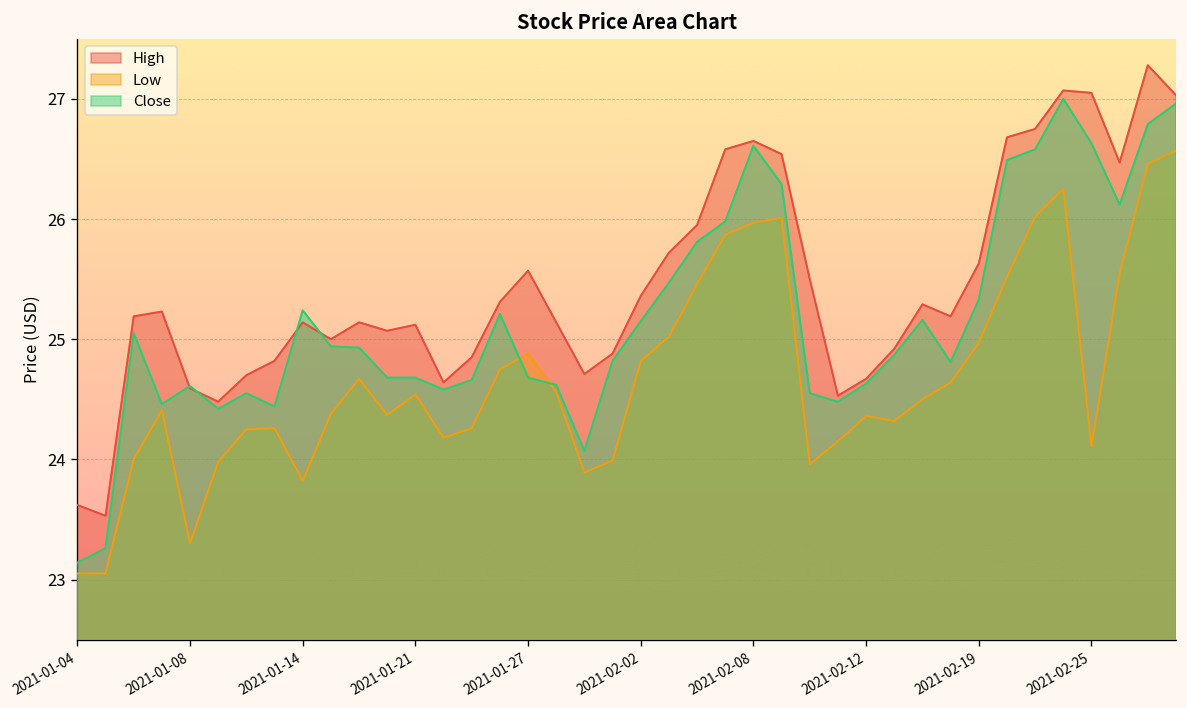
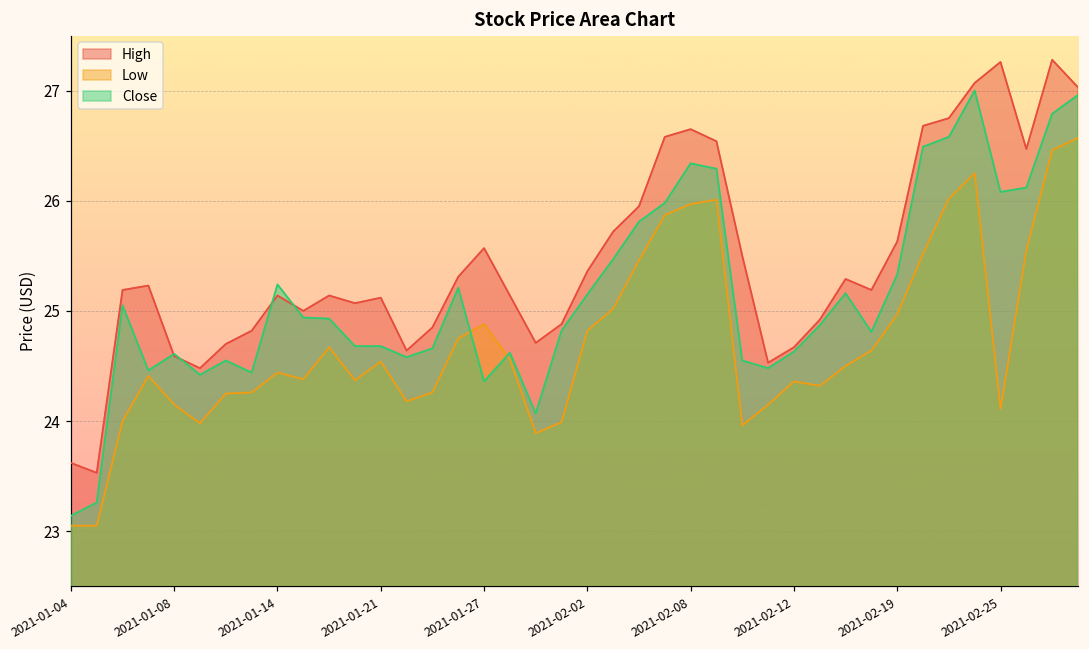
Low, 2021-01-08: 23.30 -> 24.15
Low, 2021-01-14: 23.82 -> 24.44
Close, 2021-01-27: 24.68 -> 24.36
Close, 2021-02-08: 26.61 -> 26.34
High, 2021-02-25: 27.05 -> 27.26
Close, 2021-02-25: 26.63 -> 26.08
